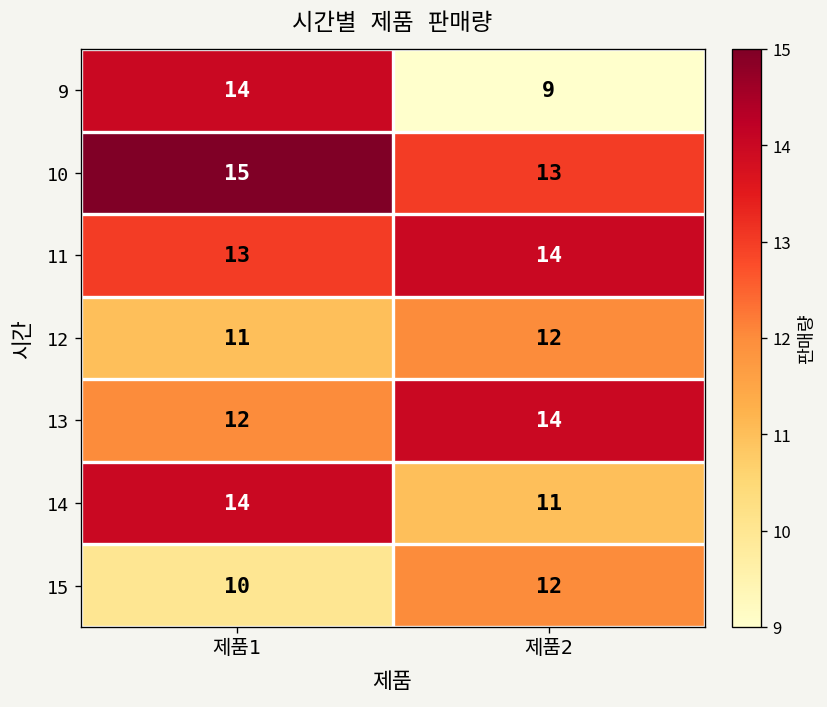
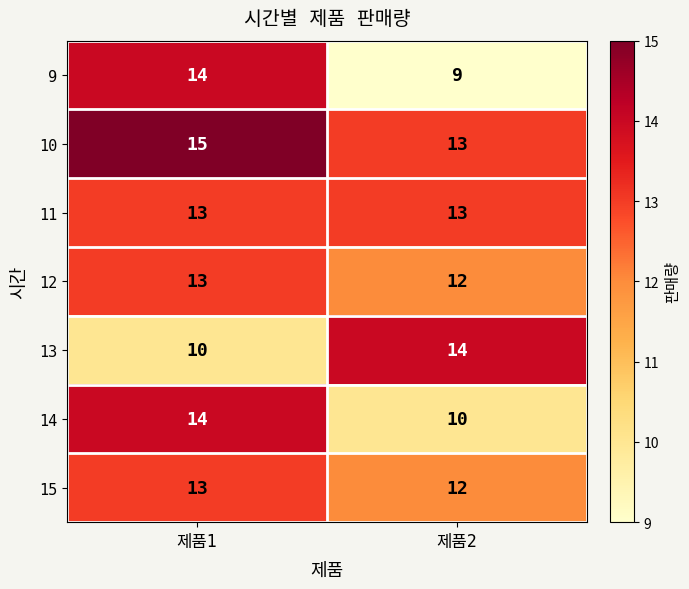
11, 제품2: 14 -> 13
12, 제품1: 11 -> 13
13, 제품1: 12 -> 10
14, 제품2: 11 -> 10
15, 제품1: 10 -> 13
